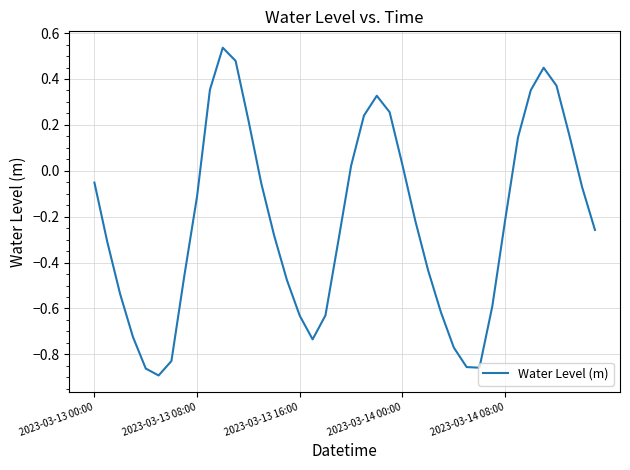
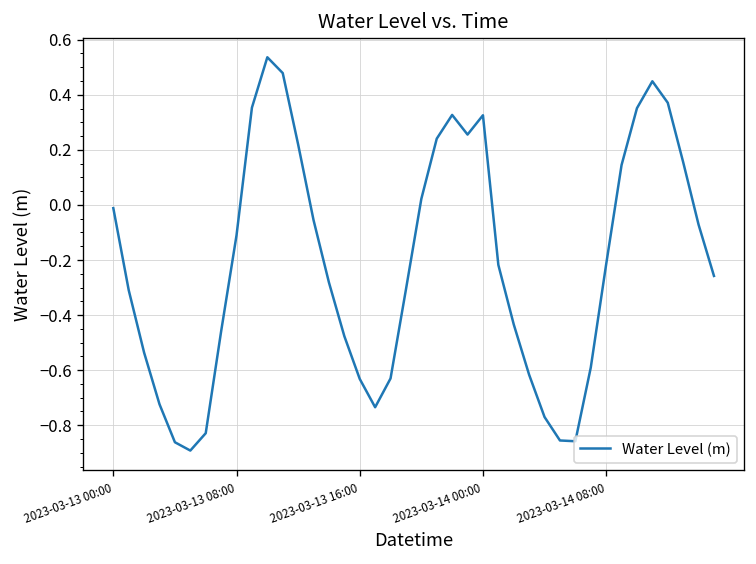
2023-03-13 00:00: -0.05 -> -0.01
2023-03-14 00:00: 0.03 -> 0.33
